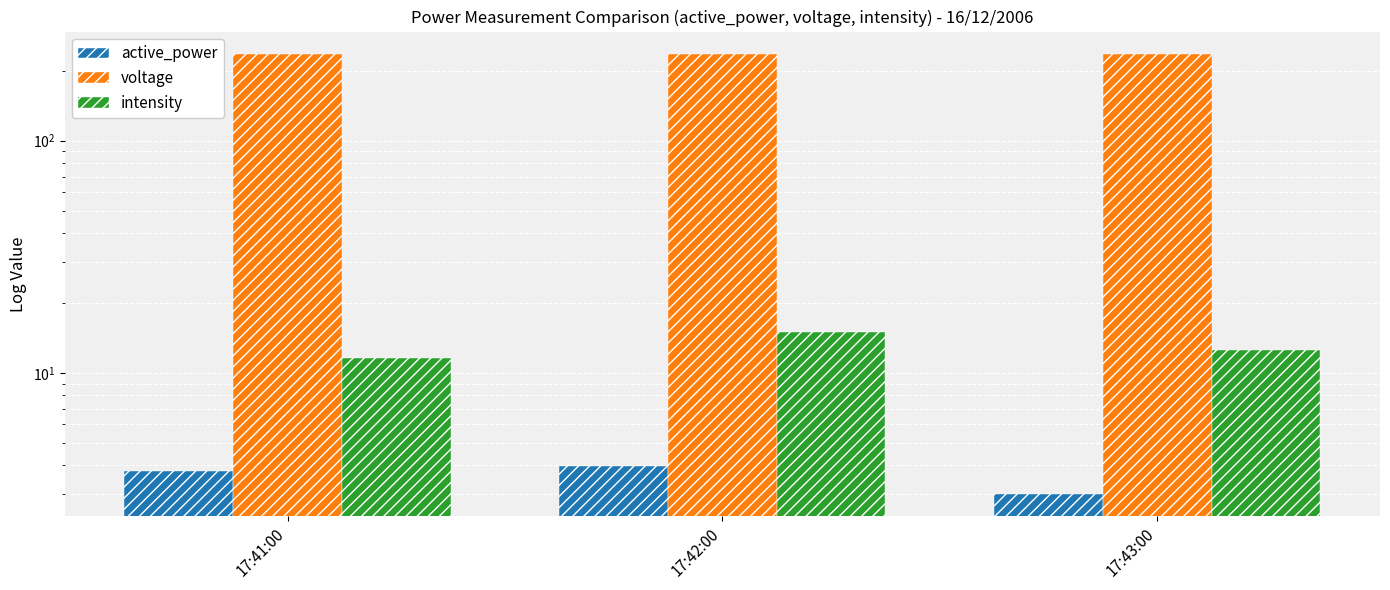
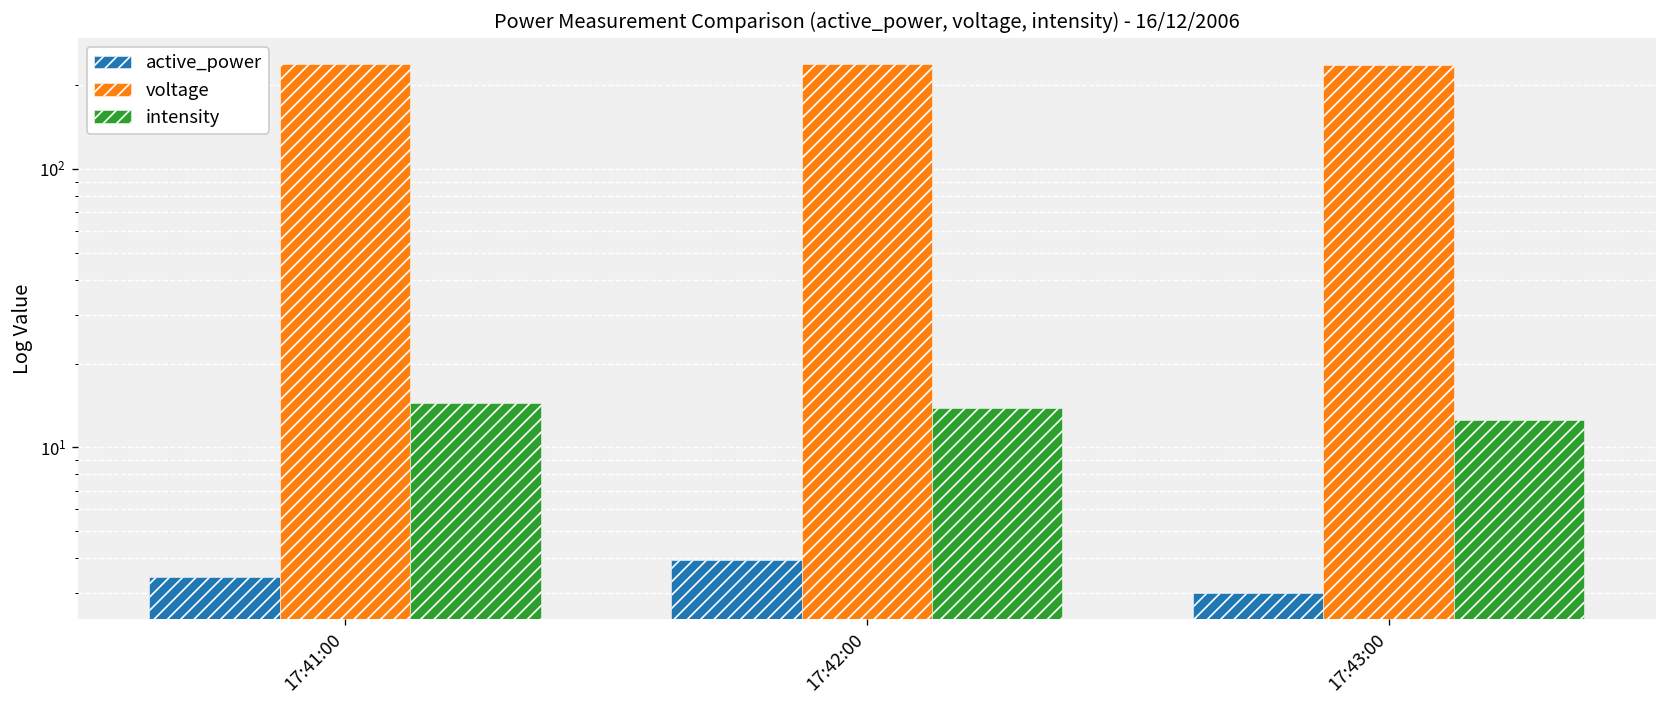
active_power, 17:41:00: 3.8 -> 3.4
intensity, 17:41:00: 12 -> 14
intensity, 17:42:00: 15 -> 14
